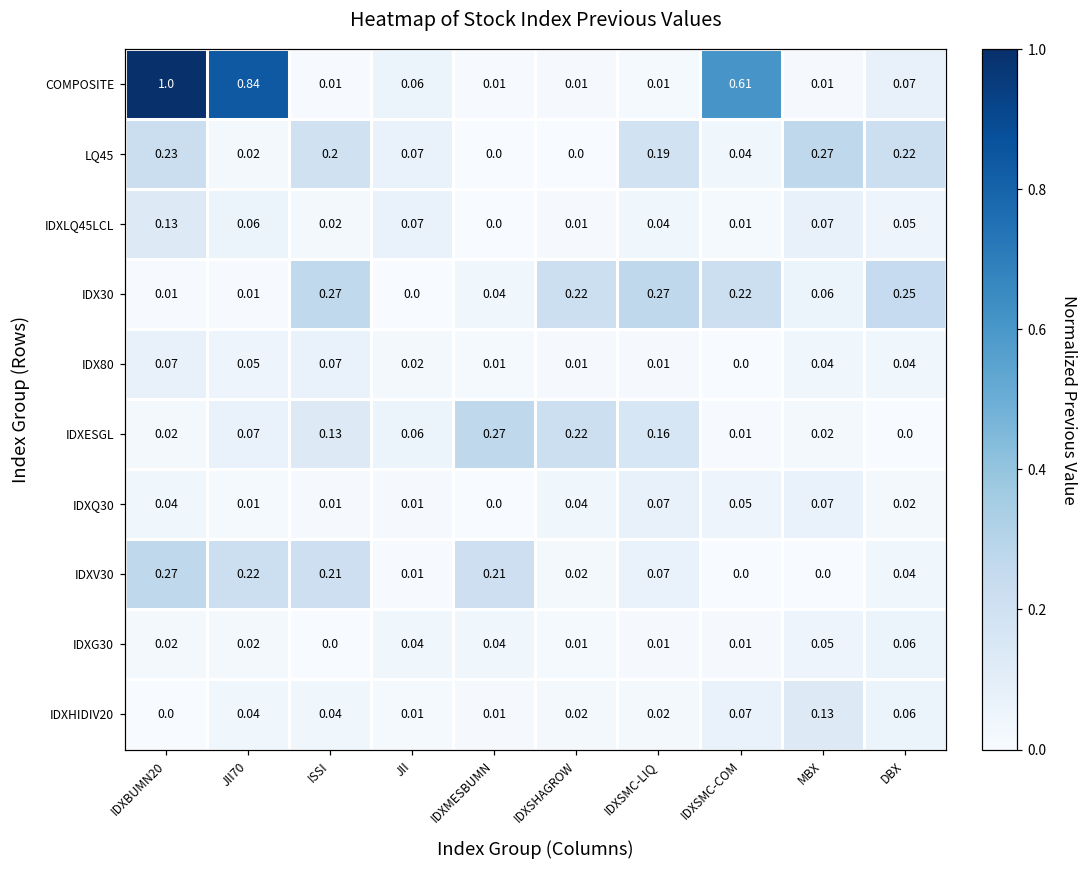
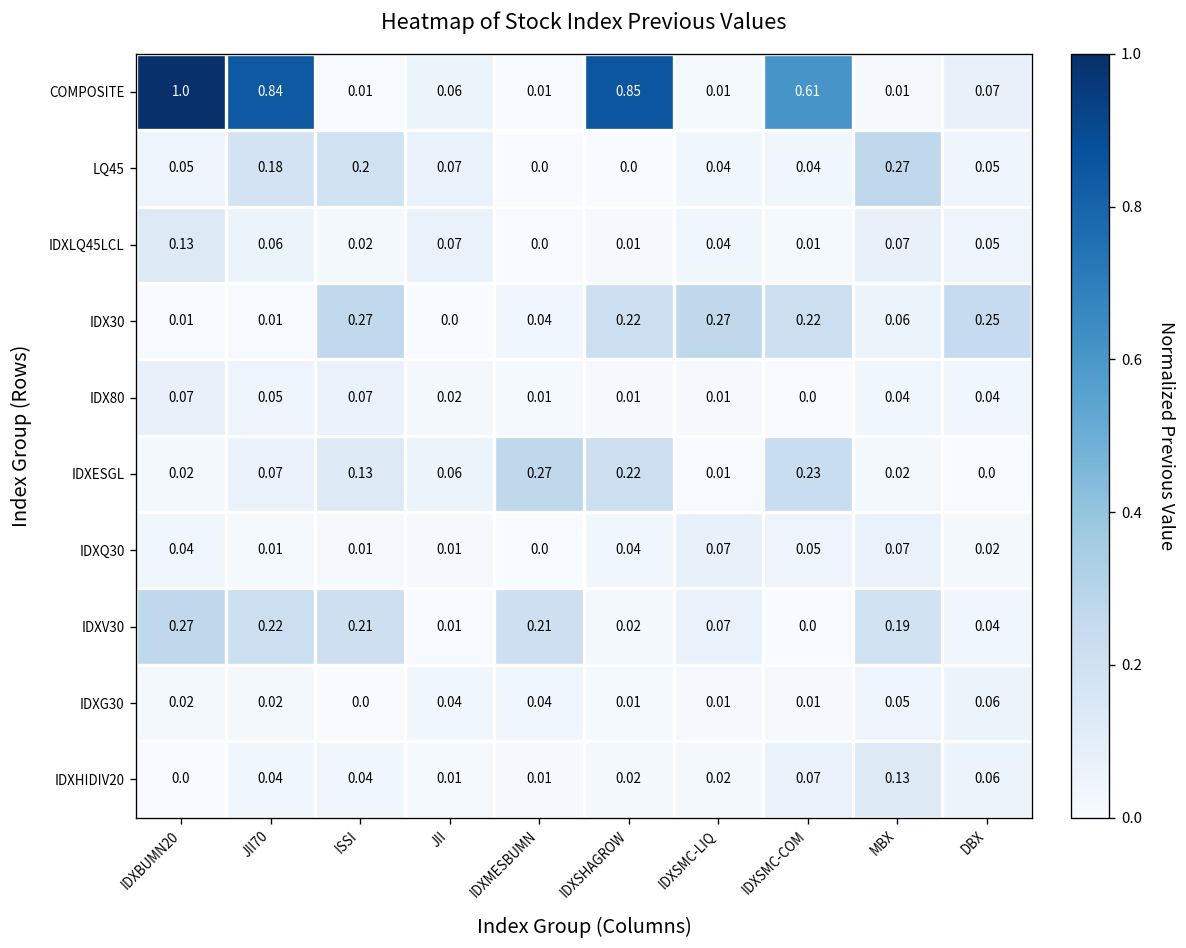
COMPOSITE, IDXSHAGROW: 0.01 -> 0.85
LQ45, IDXBUMN20: 0.23 -> 0.05
LQ45, JII70: 0.02 -> 0.18
LQ45, IDXSMC-LIQ: 0.19 -> 0.04
LQ45, DBX: 0.22 -> 0.05
IDXESGL, IDXSMC-LIQ: 0.16 -> 0.01
IDXESGL, IDXSMC-COM: 0.01 -> 0.23
IDXV30, MBX: 0.0 -> 0.19
